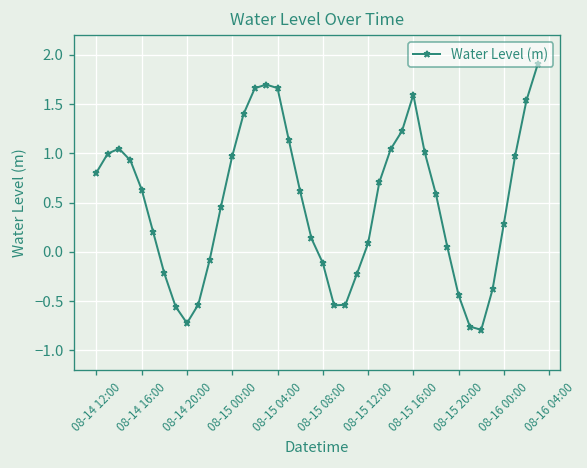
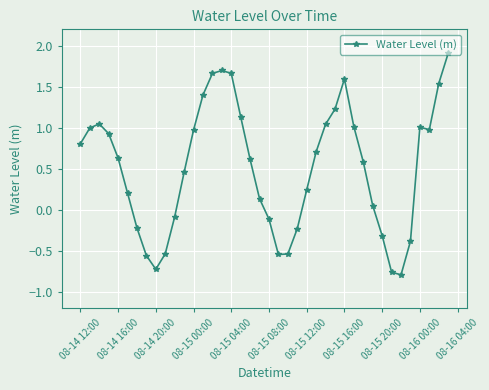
08-15 12:00: 0.1 -> 0.2
08-15 20:00: -0.4 -> -0.3
08-16 00:00: 0.3 -> 1.0
